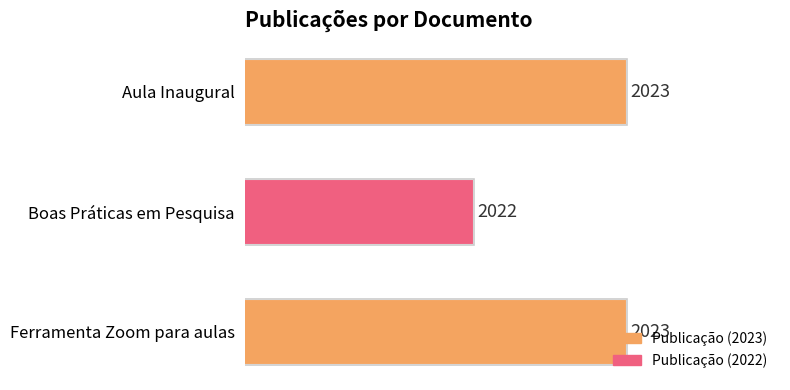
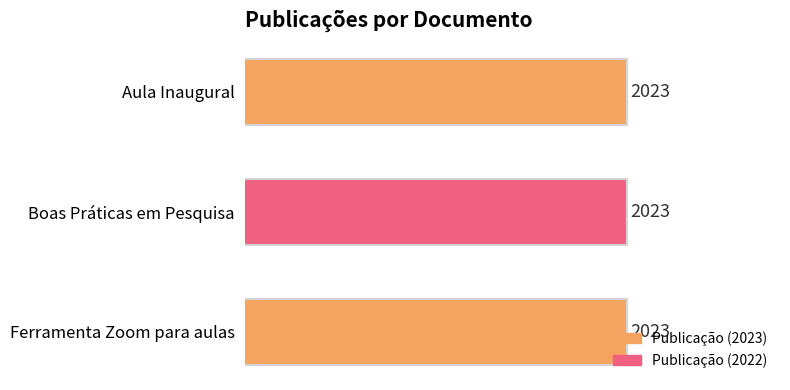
Boas Práticas em Pesquisa: 2022 -> 2023
